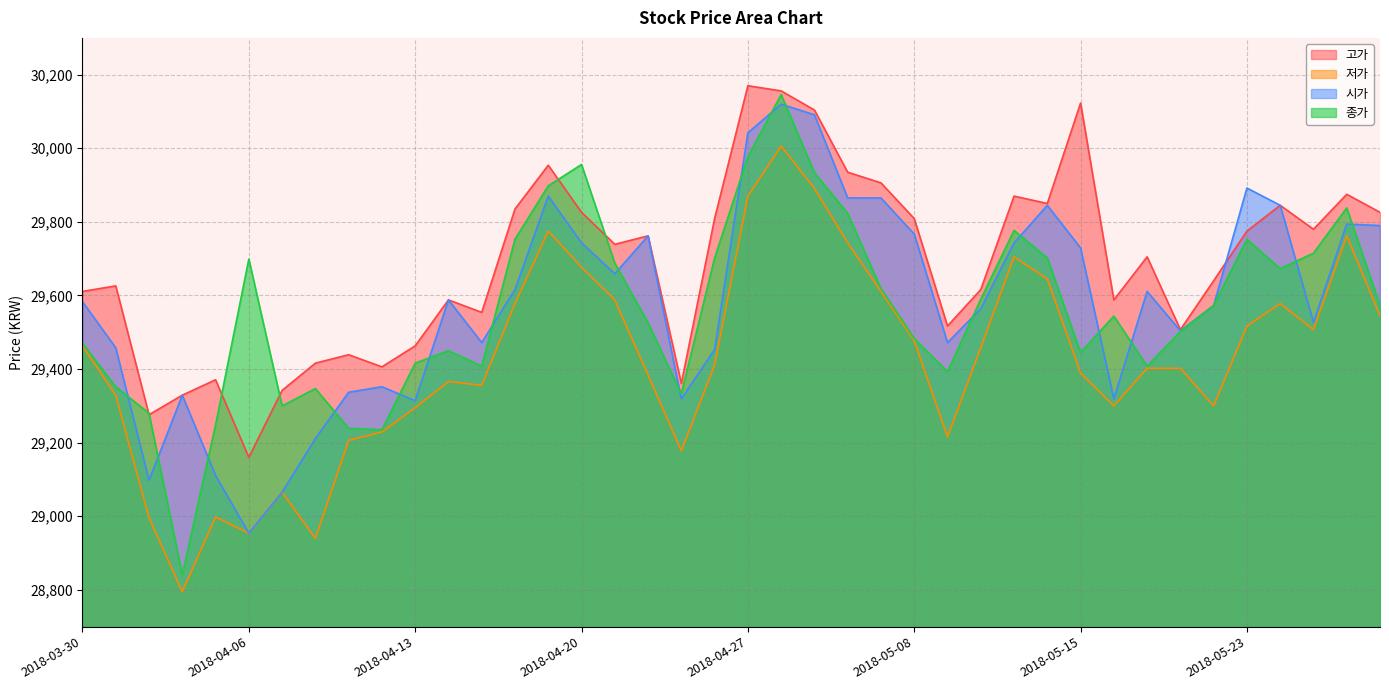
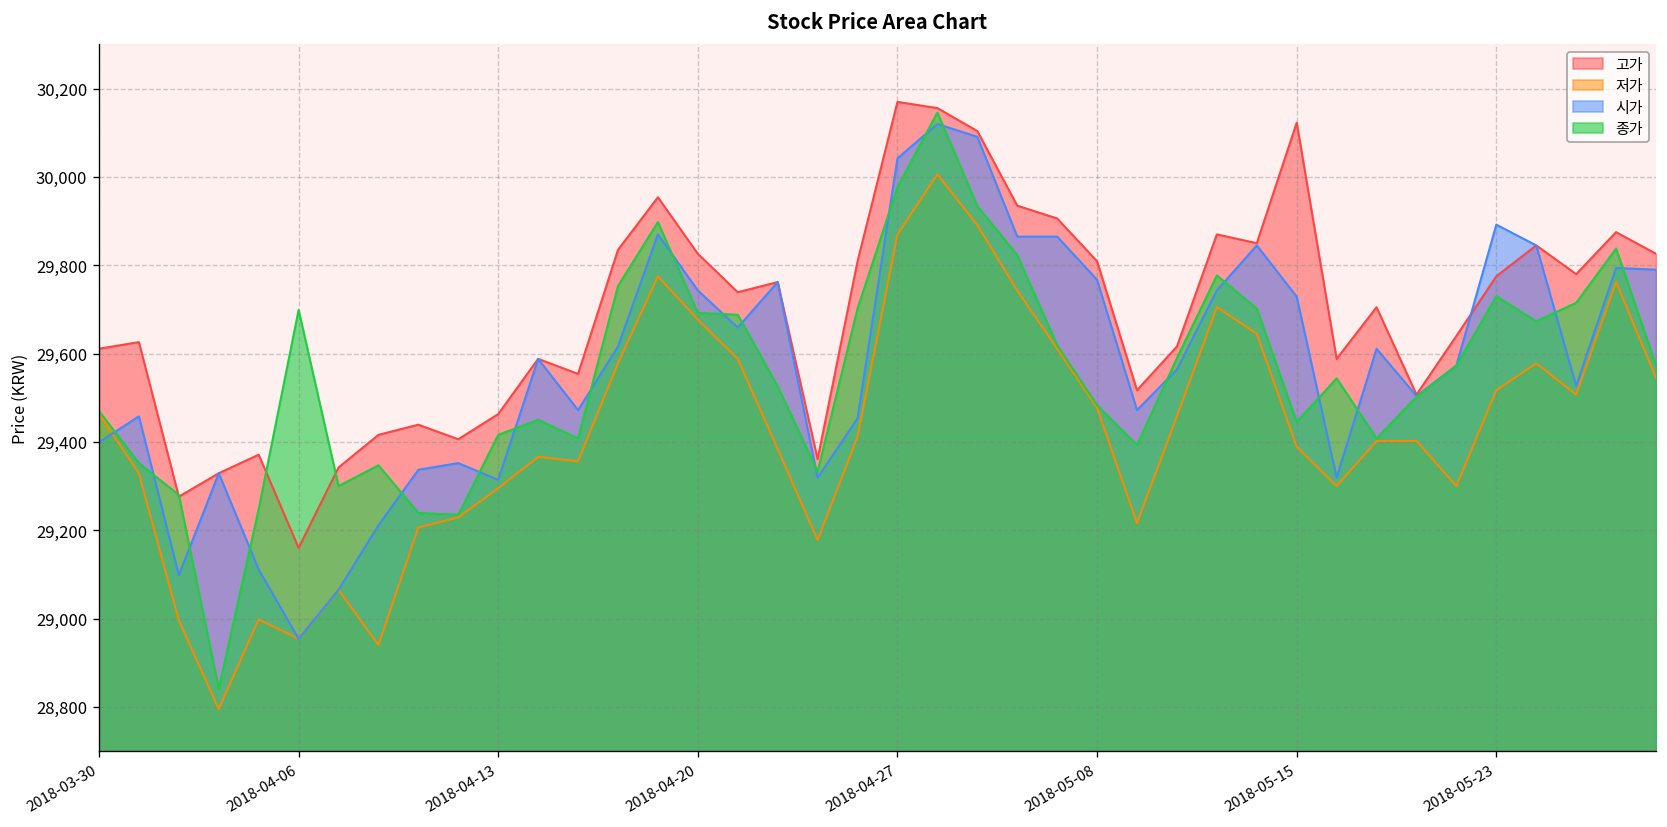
시가, 2018-03-30: 29,580 -> 29,400
종가, 2018-04-20: 29,960 -> 29,690
종가, 2018-05-23: 29,750 -> 29,730
